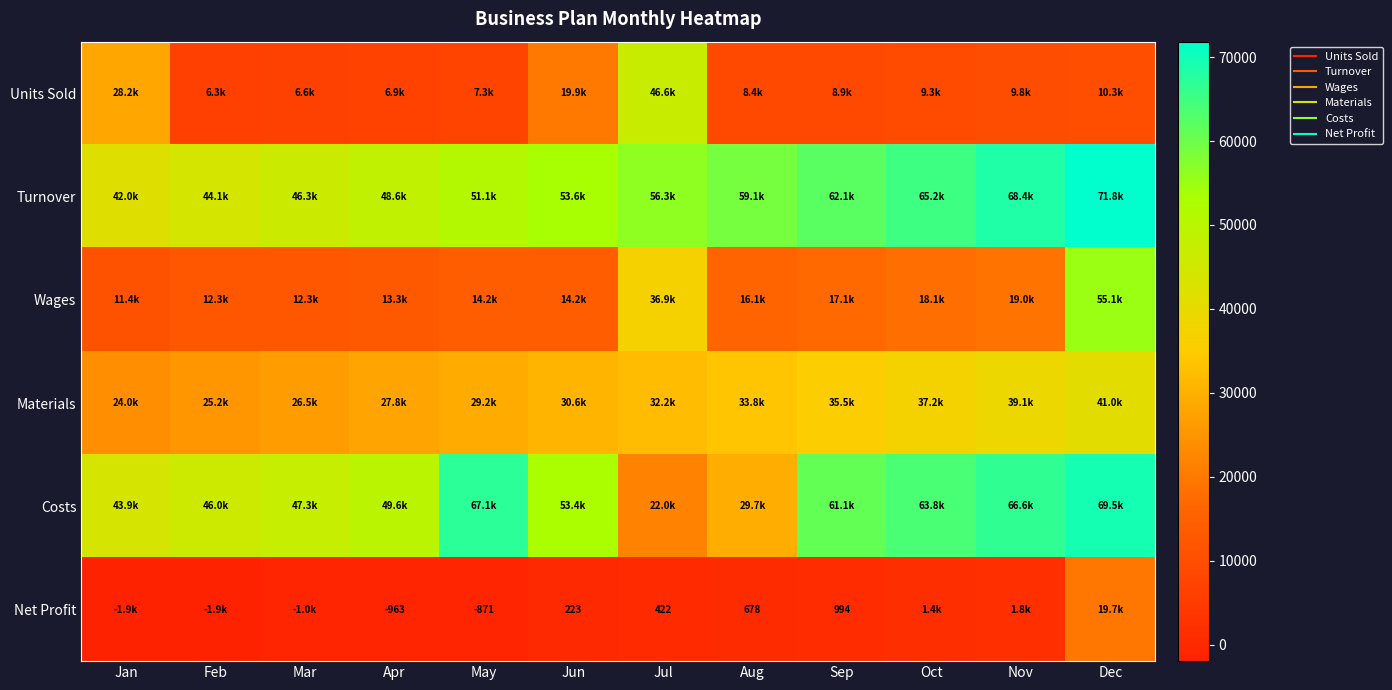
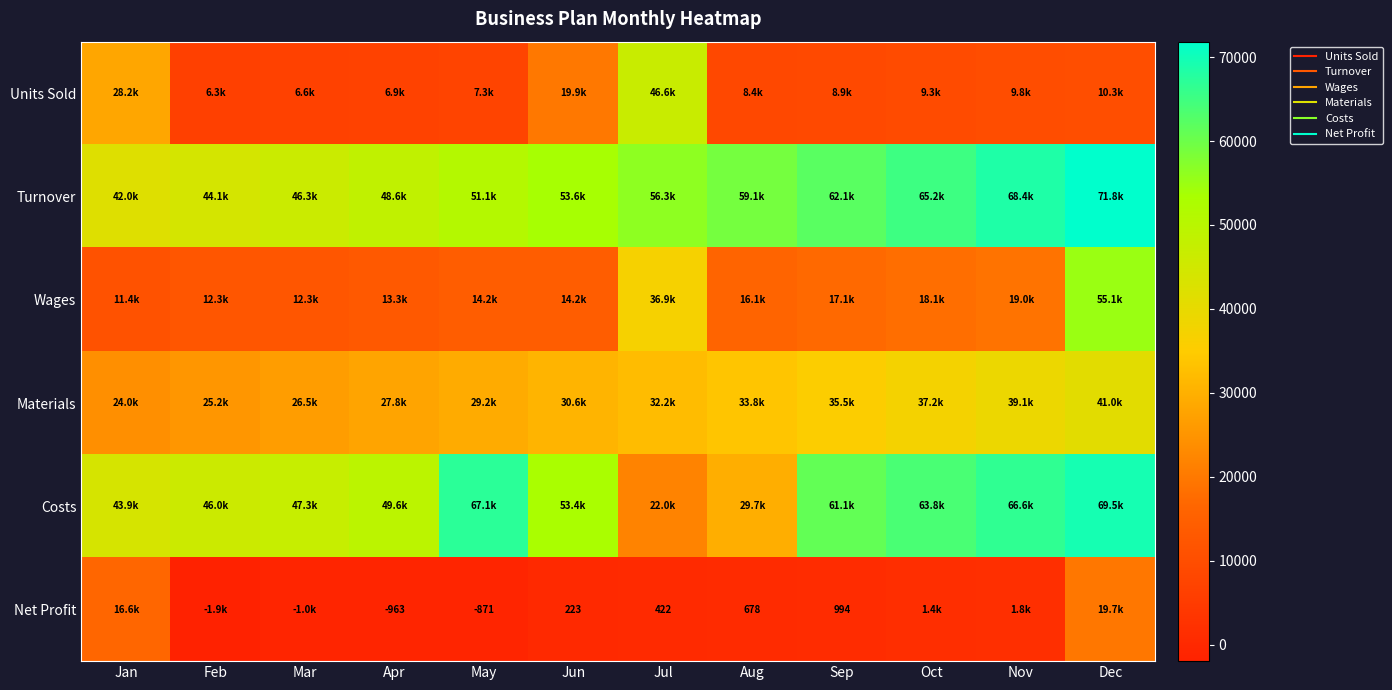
Net Profit, Jan: -1.9k -> 16.6k
